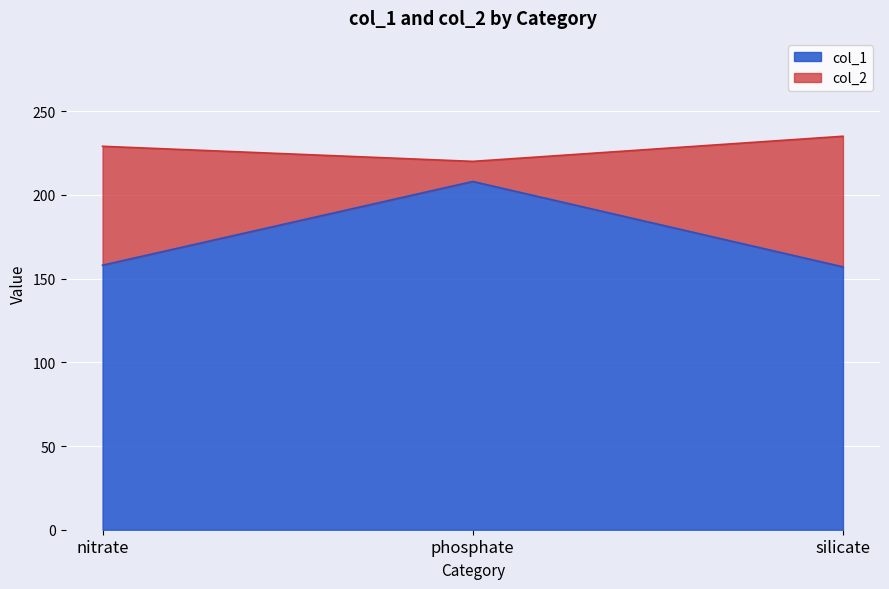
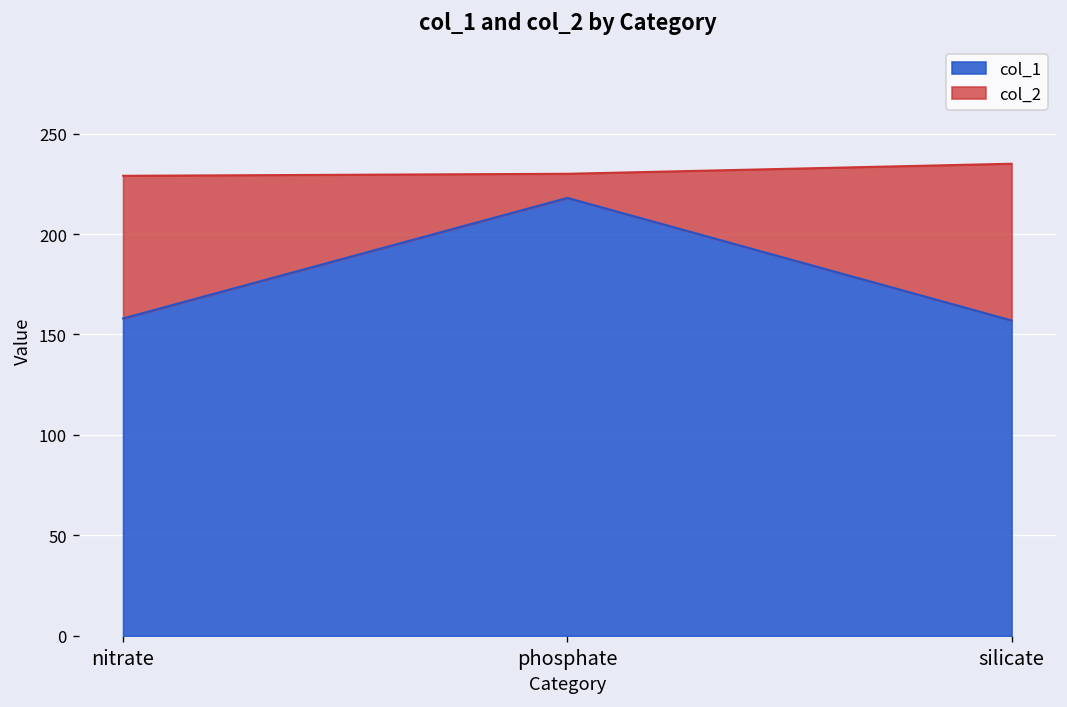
col_1, phosphate: 208 -> 218
